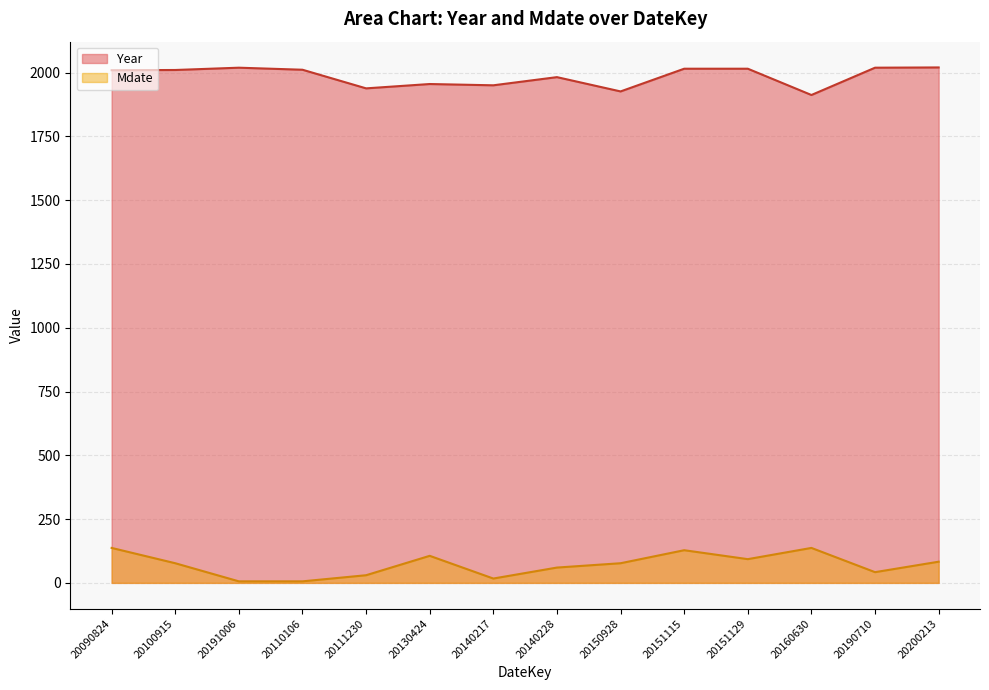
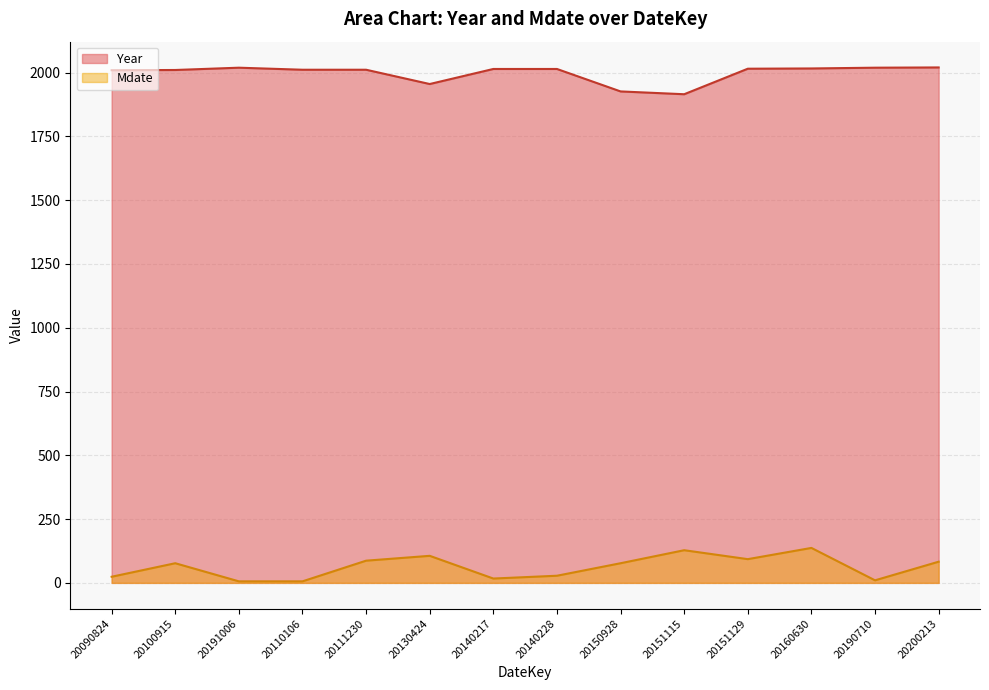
Mdate, 20090824: 140 -> 20
Year, 20111230: 1940 -> 2010
Mdate, 20111230: 30 -> 90
Year, 20140217: 1950 -> 2010
Year, 20140228: 1980 -> 2010
Mdate, 20140228: 60 -> 30
Year, 20151115: 2020 -> 1920
Year, 20160630: 1910 -> 2020
Mdate, 20190710: 40 -> 10
